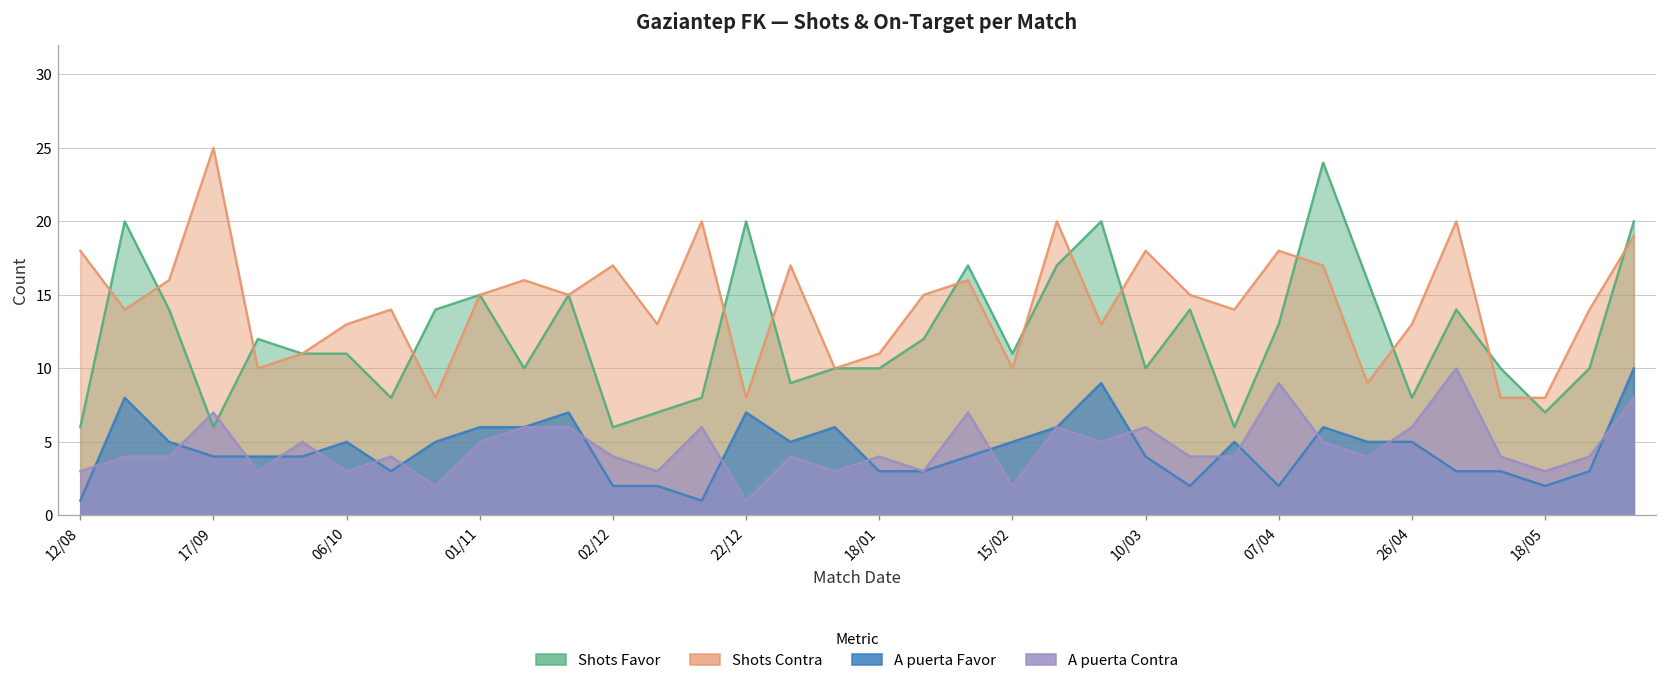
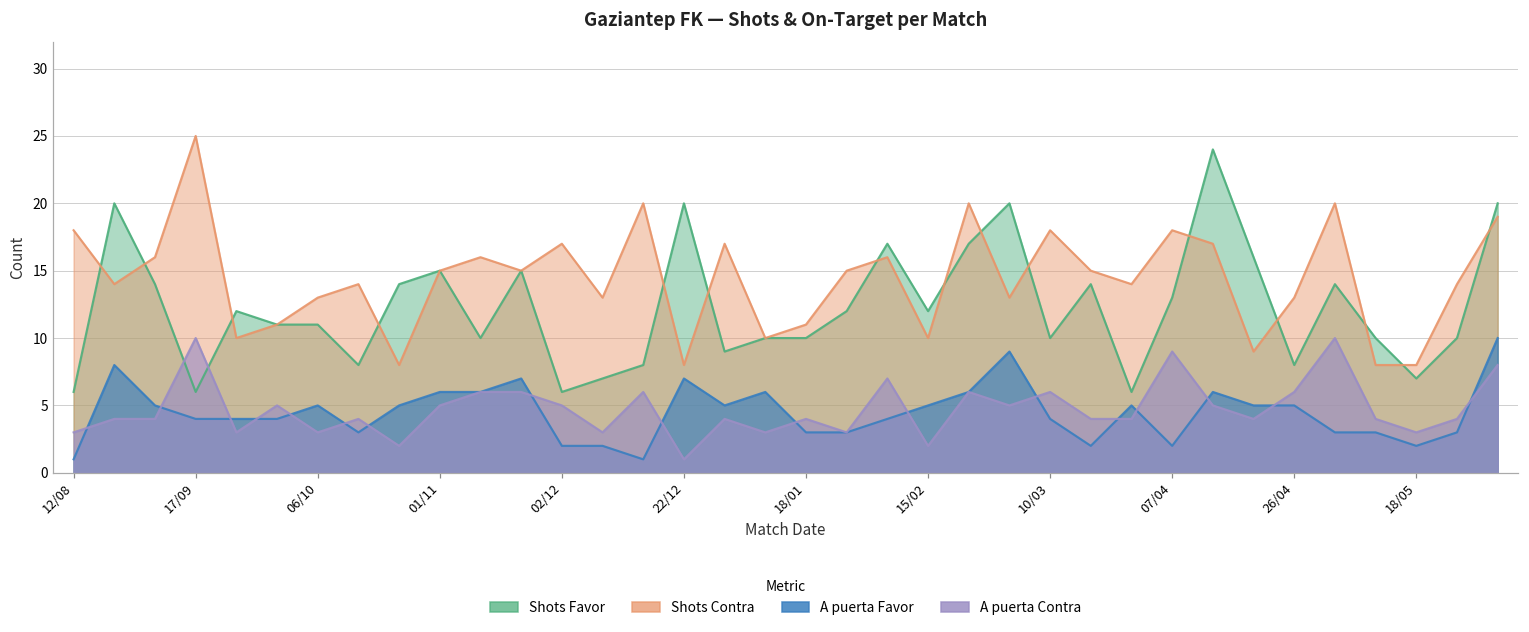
A puerta Contra, 17/09: 7 -> 10
A puerta Contra, 02/12: 4 -> 5
Shots Favor, 15/02: 11 -> 12
